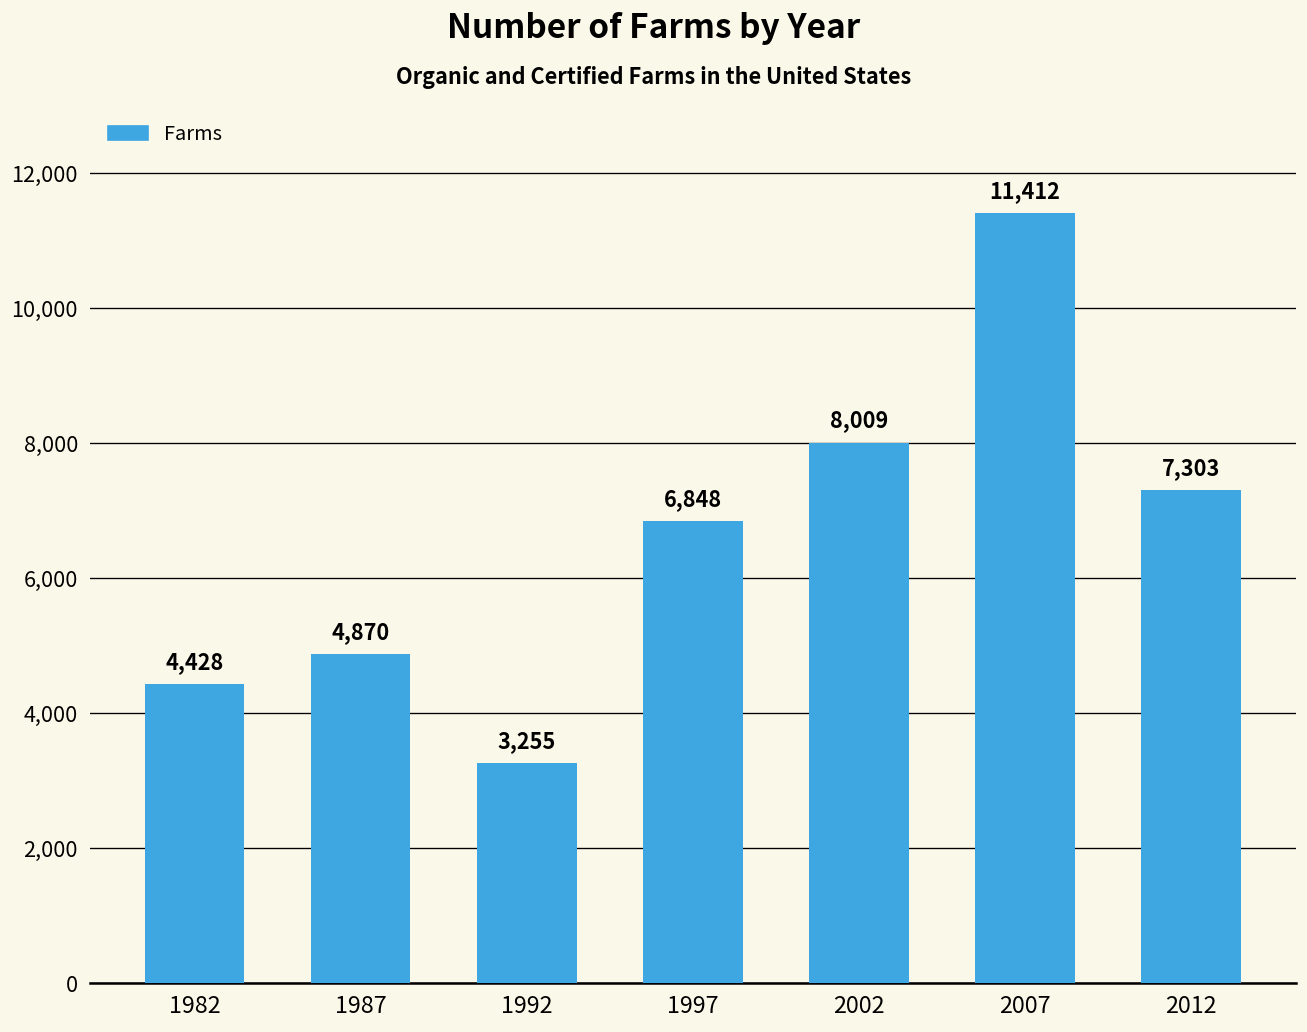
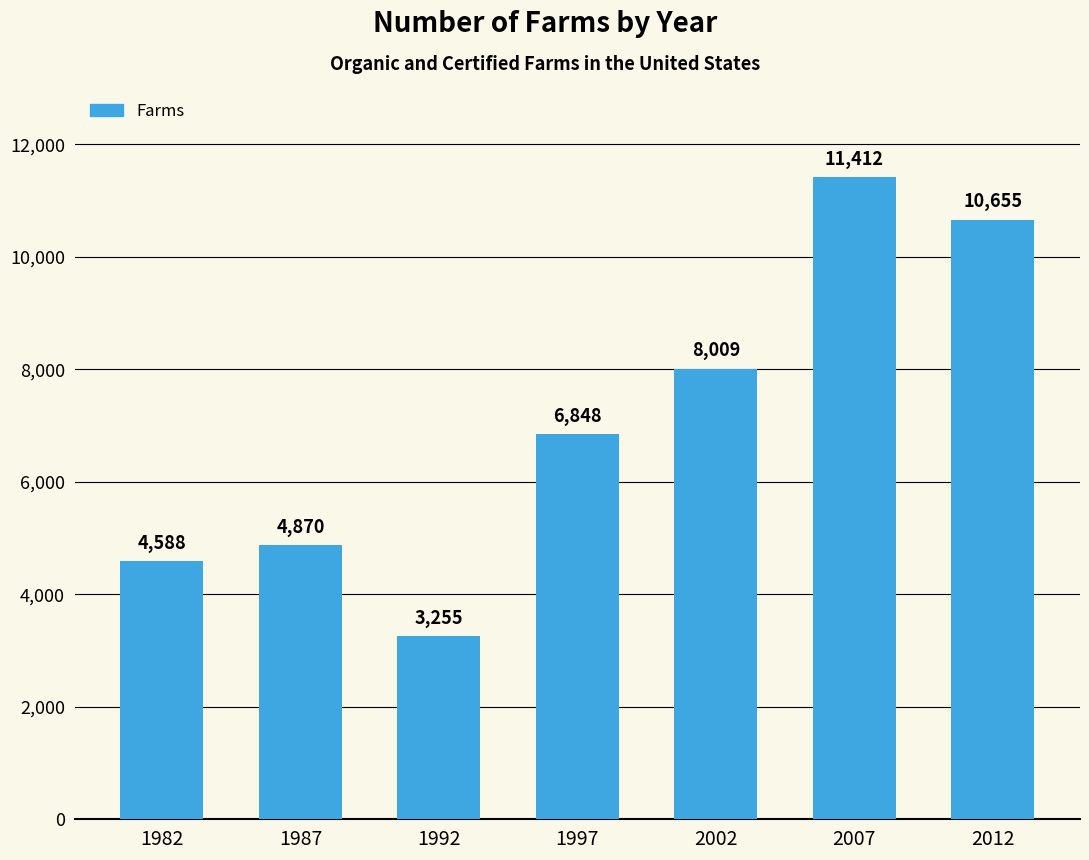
1982: 4,428 -> 4,588
2012: 7,303 -> 10,655
